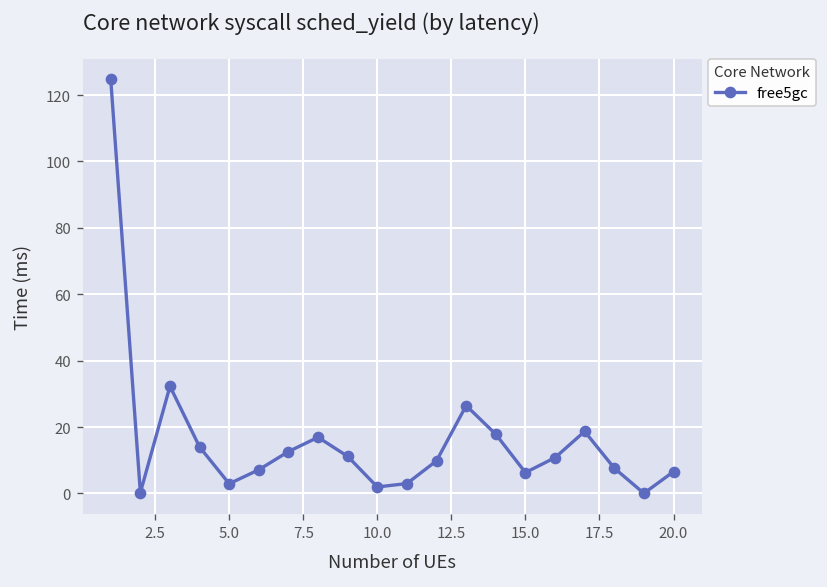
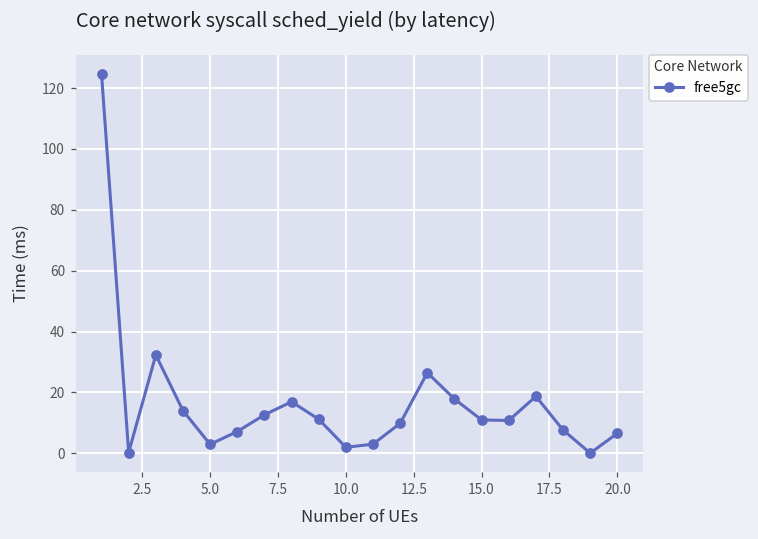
15.0: 6 -> 11
